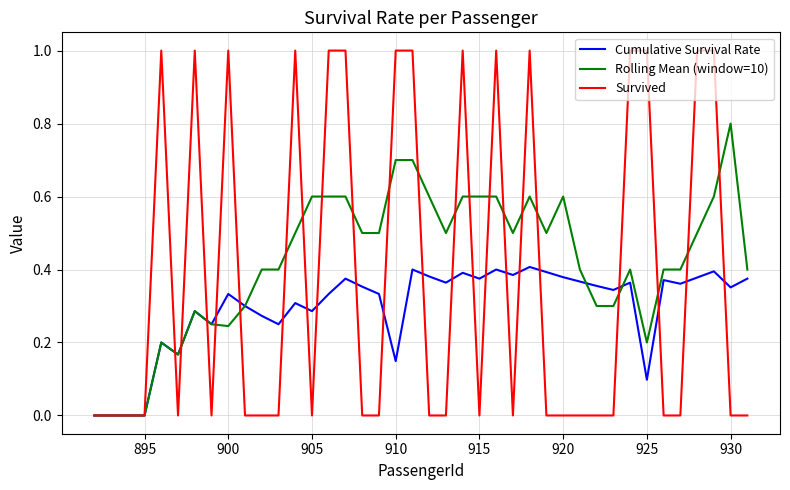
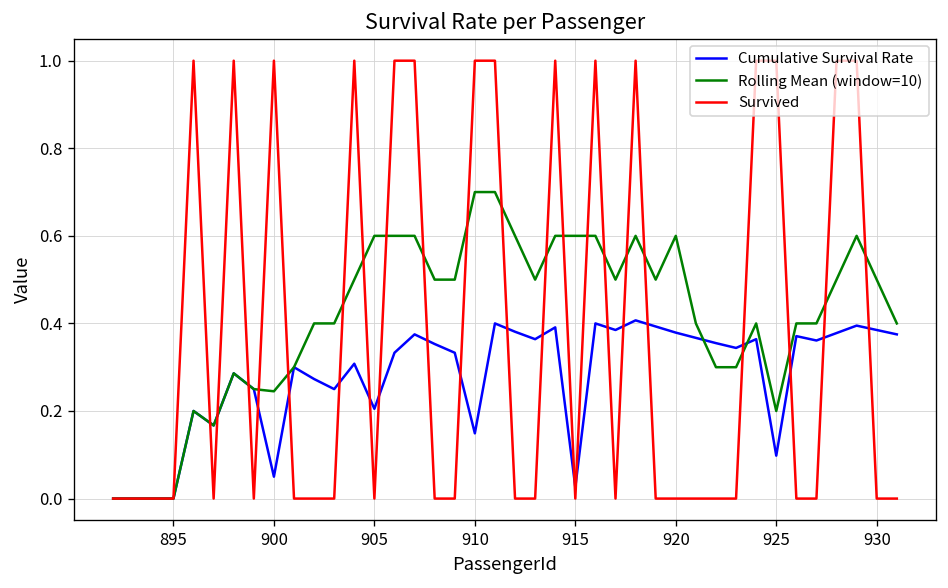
Cumulative Survival Rate, 900: 0.33 -> 0.05
Cumulative Survival Rate, 905: 0.29 -> 0.21
Cumulative Survival Rate, 915: 0.38 -> 0.03
Cumulative Survival Rate, 930: 0.35 -> 0.39
Rolling Mean (window=10), 930: 0.8 -> 0.5
